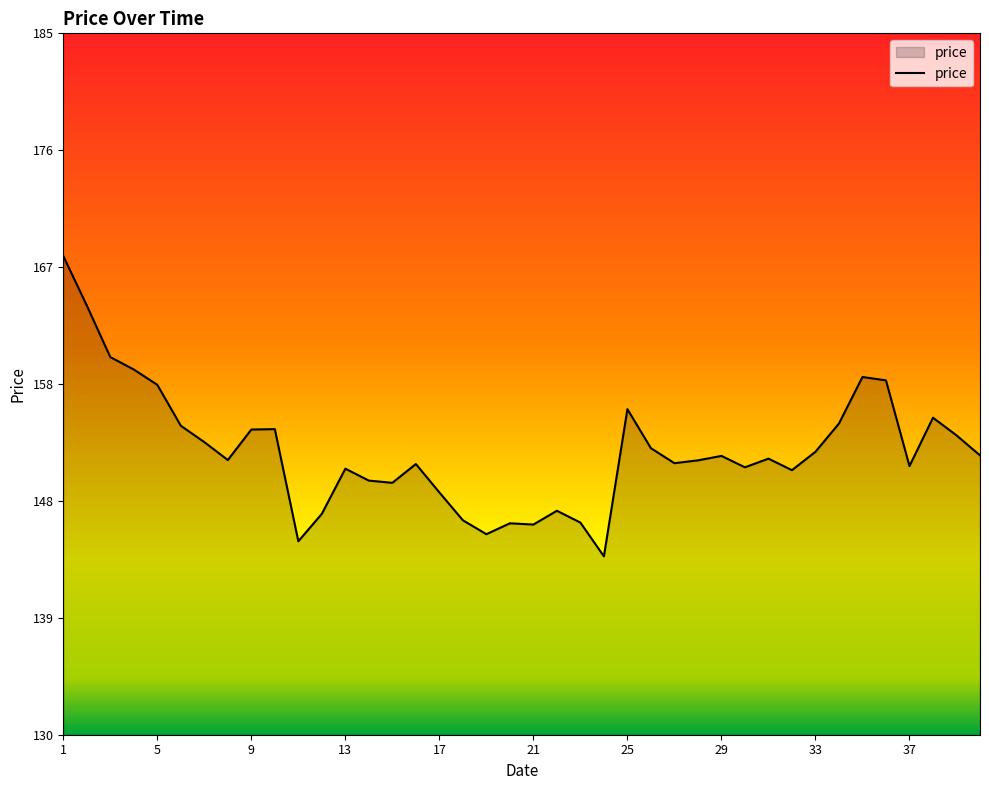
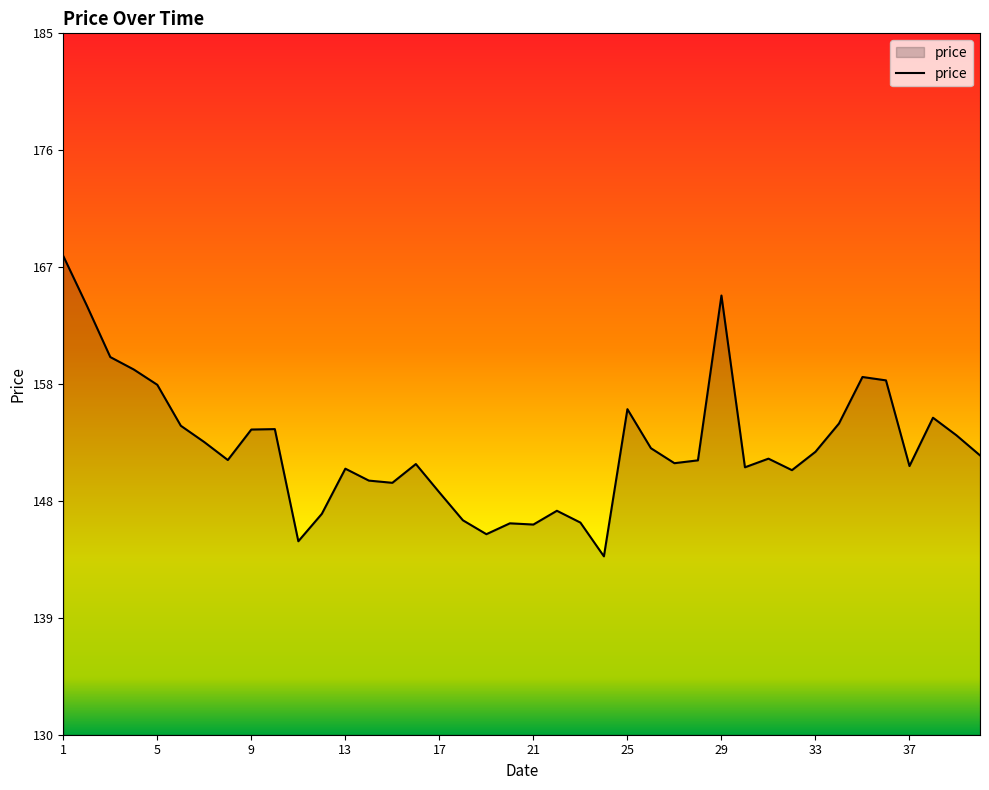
29: 151.9 -> 164.4
